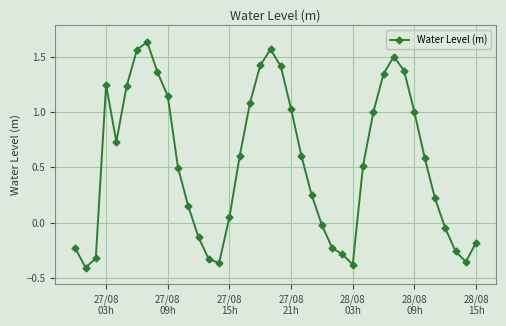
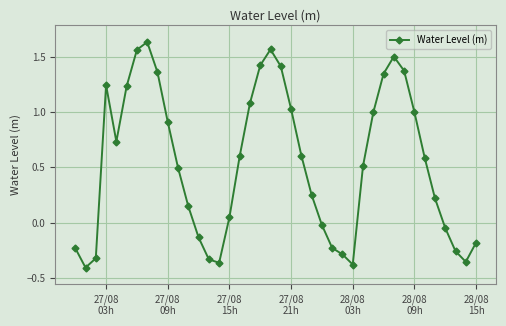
27/08 09h: 1.15 -> 0.91
